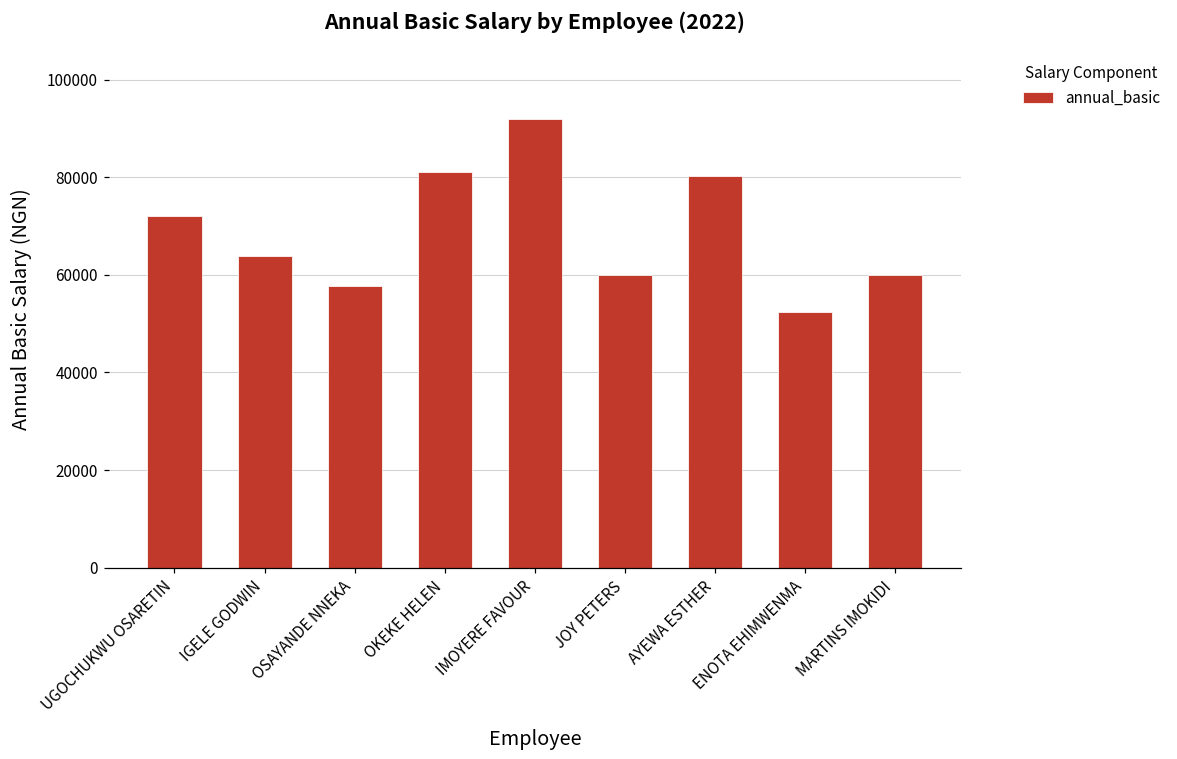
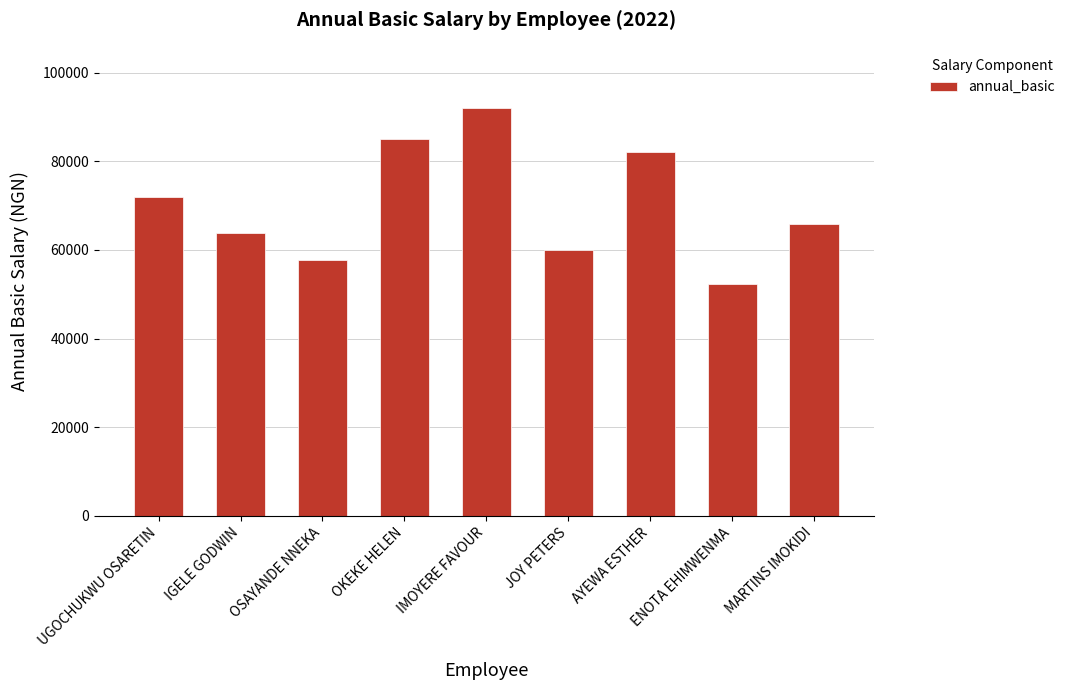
OKEKE HELEN: 81000 -> 85000
AYEWA ESTHER: 80000 -> 82000
MARTINS IMOKIDI: 60000 -> 66000
